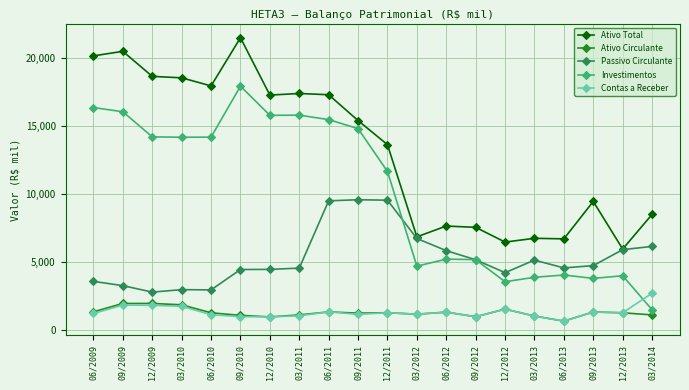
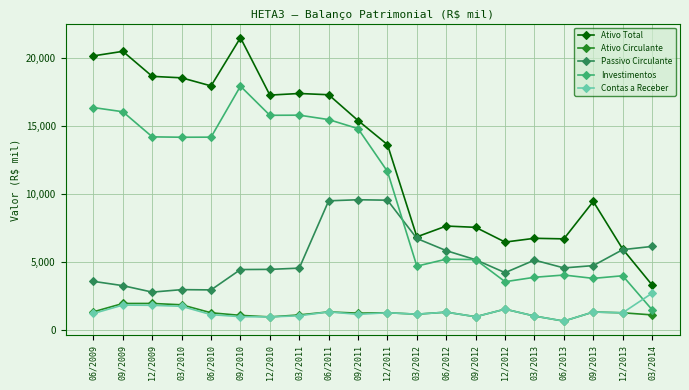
Ativo Total, 03/2014: 8,500 -> 3,300
